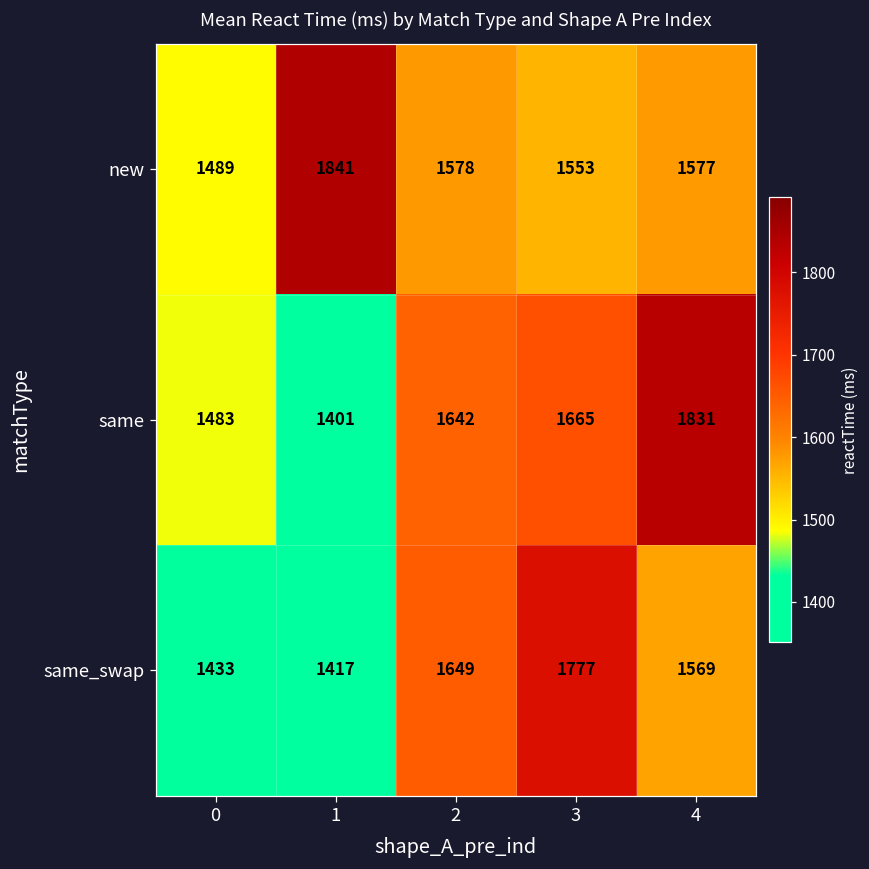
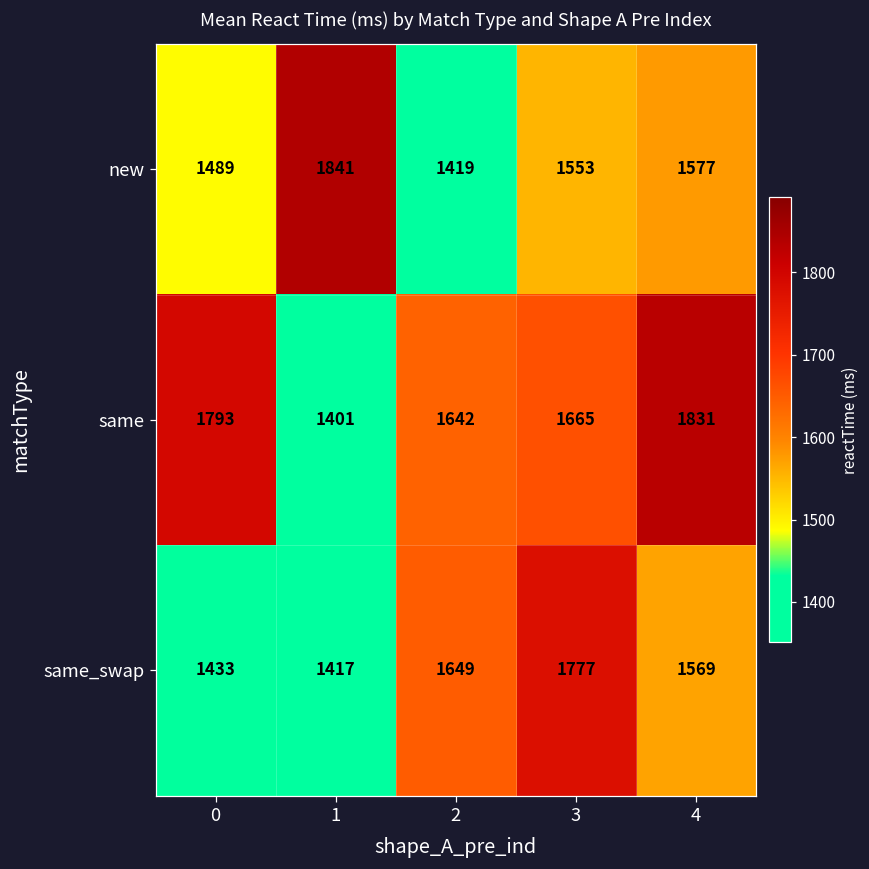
new, 2: 1578 -> 1419
same, 0: 1483 -> 1793
